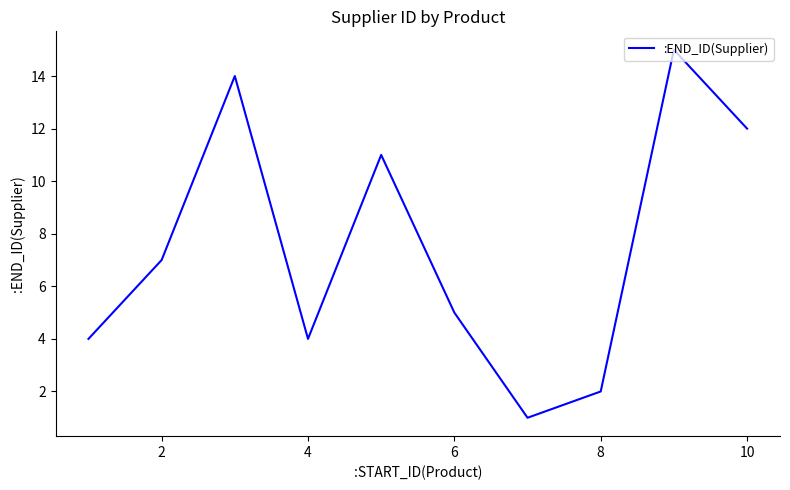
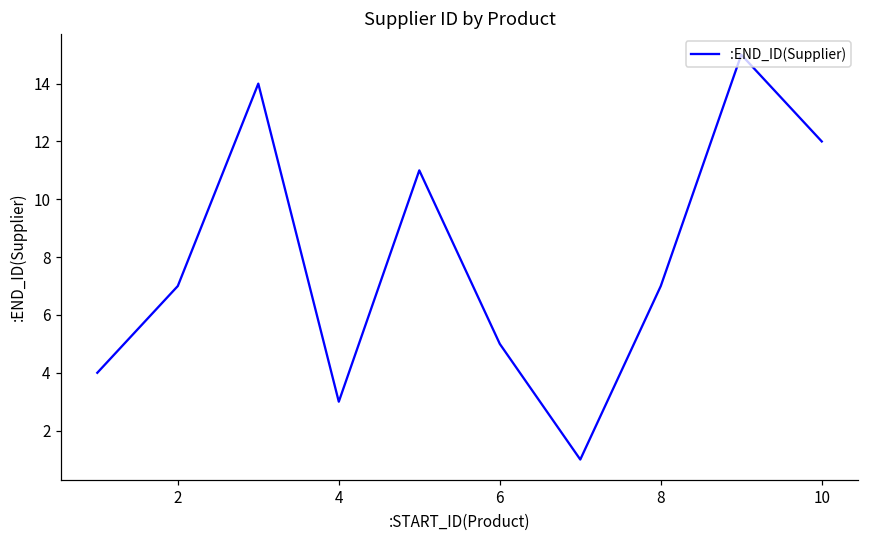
4: 4 -> 3
8: 2 -> 7
